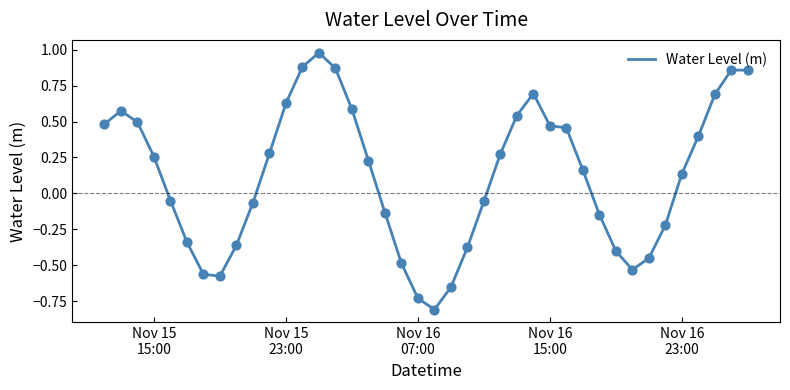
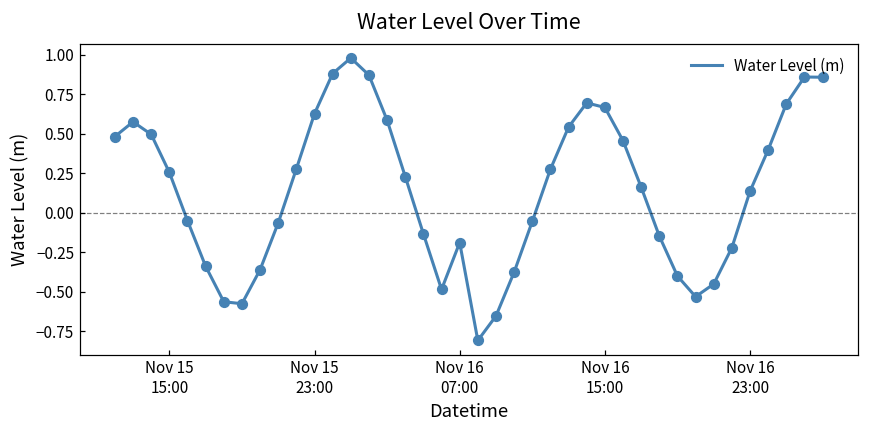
Nov 16 07:00: -0.73 -> -0.19
Nov 16 15:00: 0.47 -> 0.67
